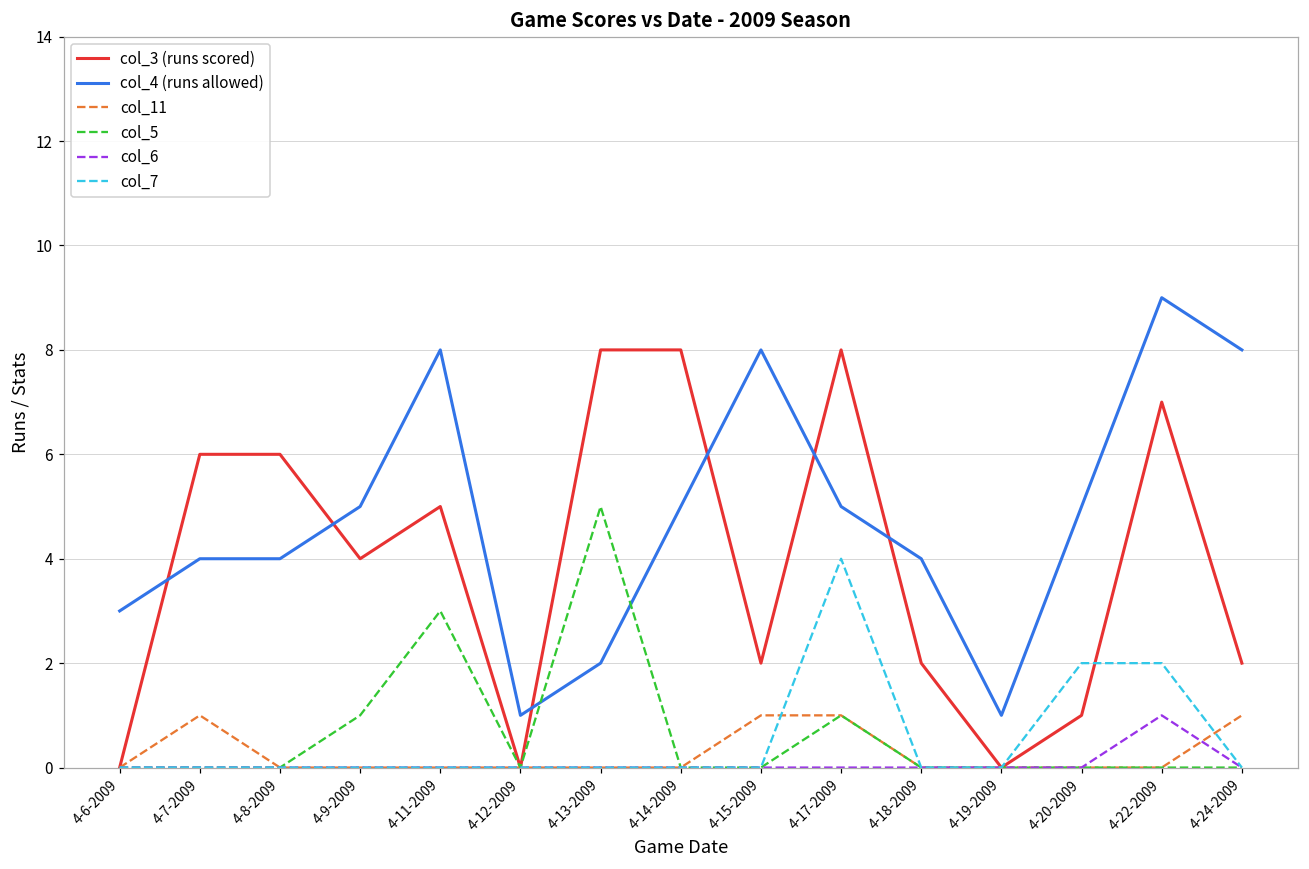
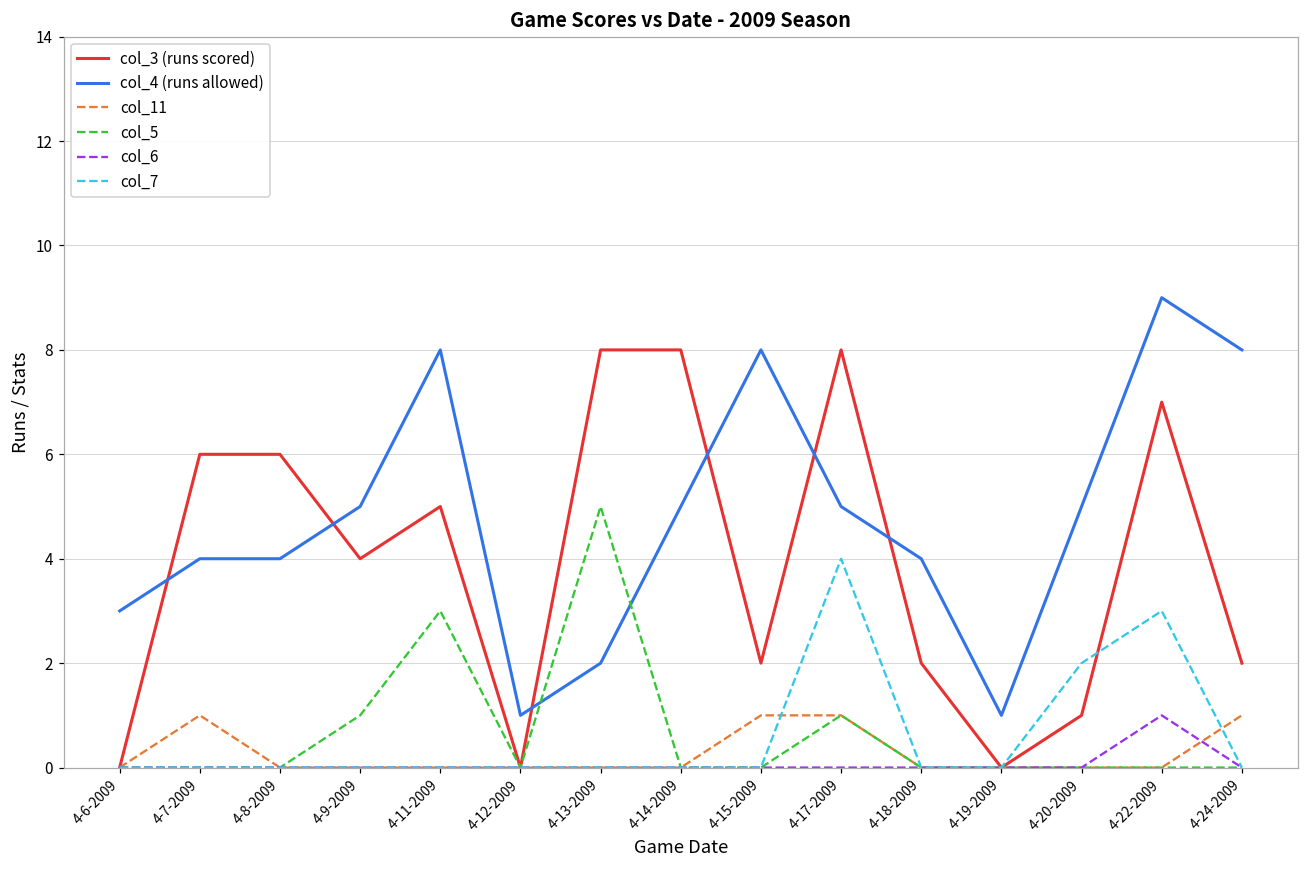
col_7, 4-22-2009: 2 -> 3
